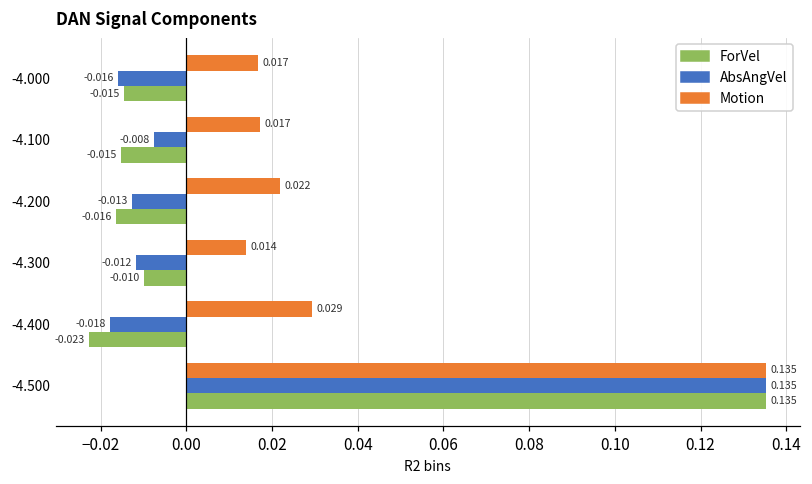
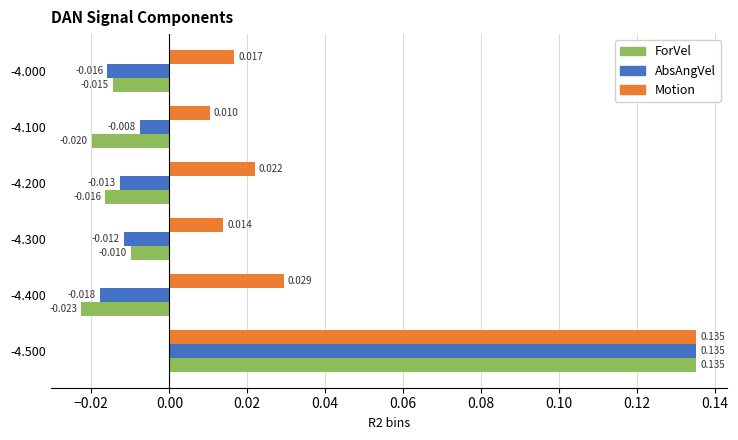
Motion, -4.100: 0.017 -> 0.010
ForVel, -4.100: -0.015 -> -0.020
